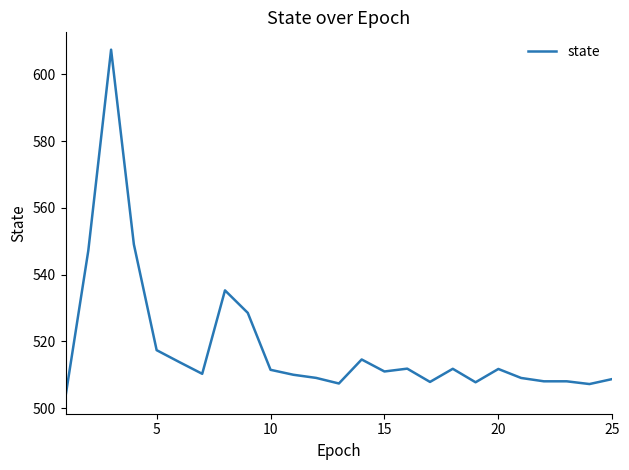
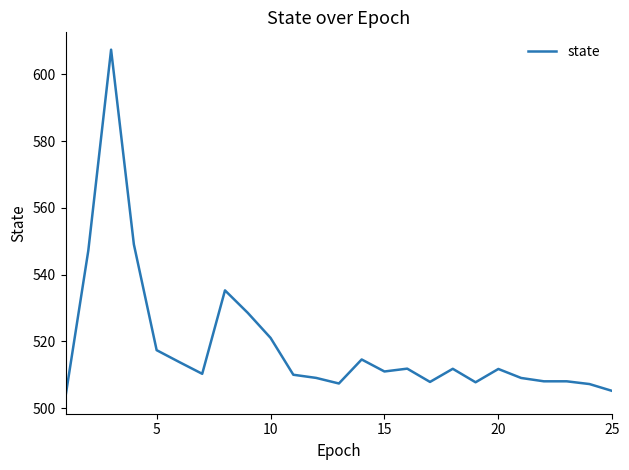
10: 511 -> 521
25: 509 -> 505
